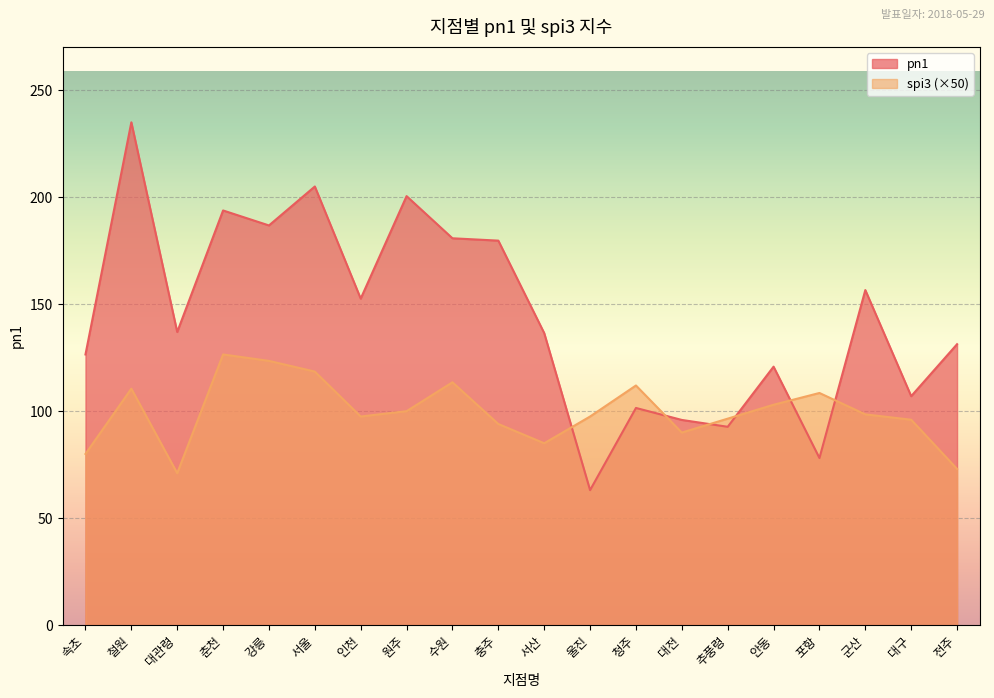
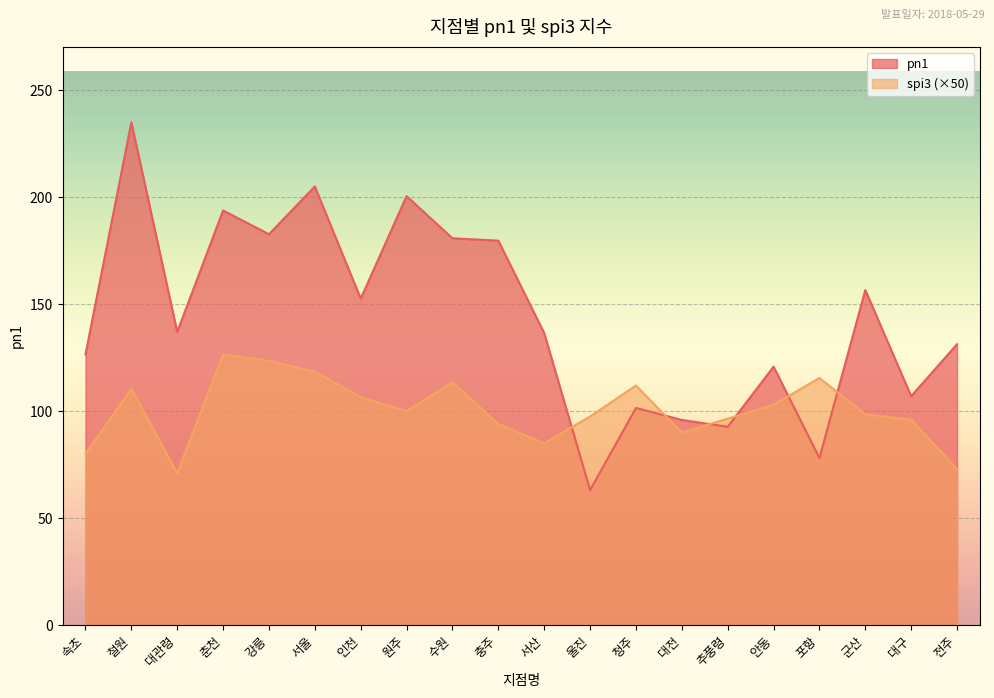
pn1, 강릉: 187 -> 183
spi3 (×50), 인천: 98 -> 107
spi3 (×50), 포항: 109 -> 116
